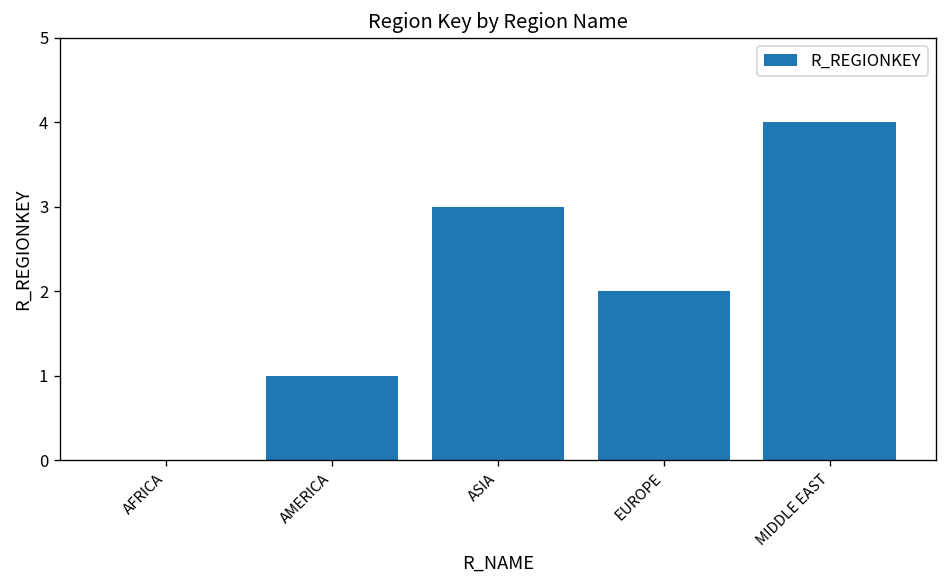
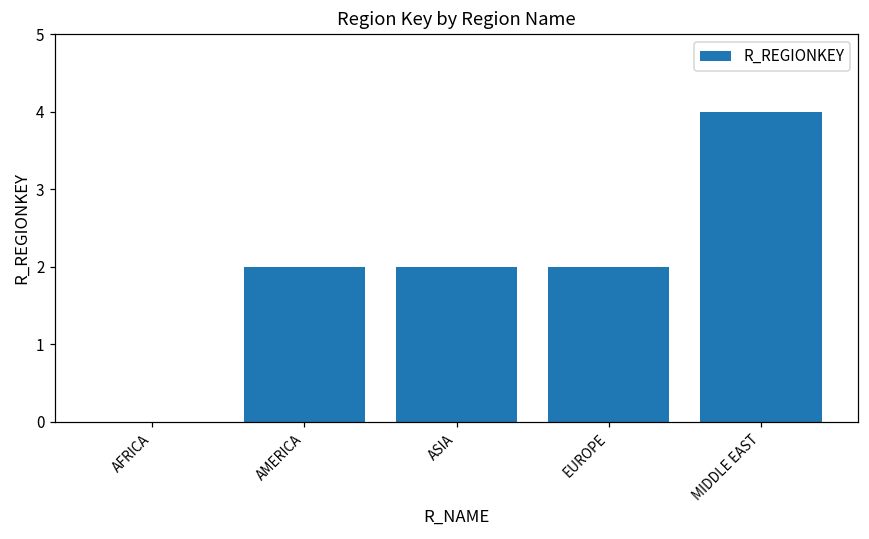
AMERICA: 1 -> 2
ASIA: 3 -> 2
